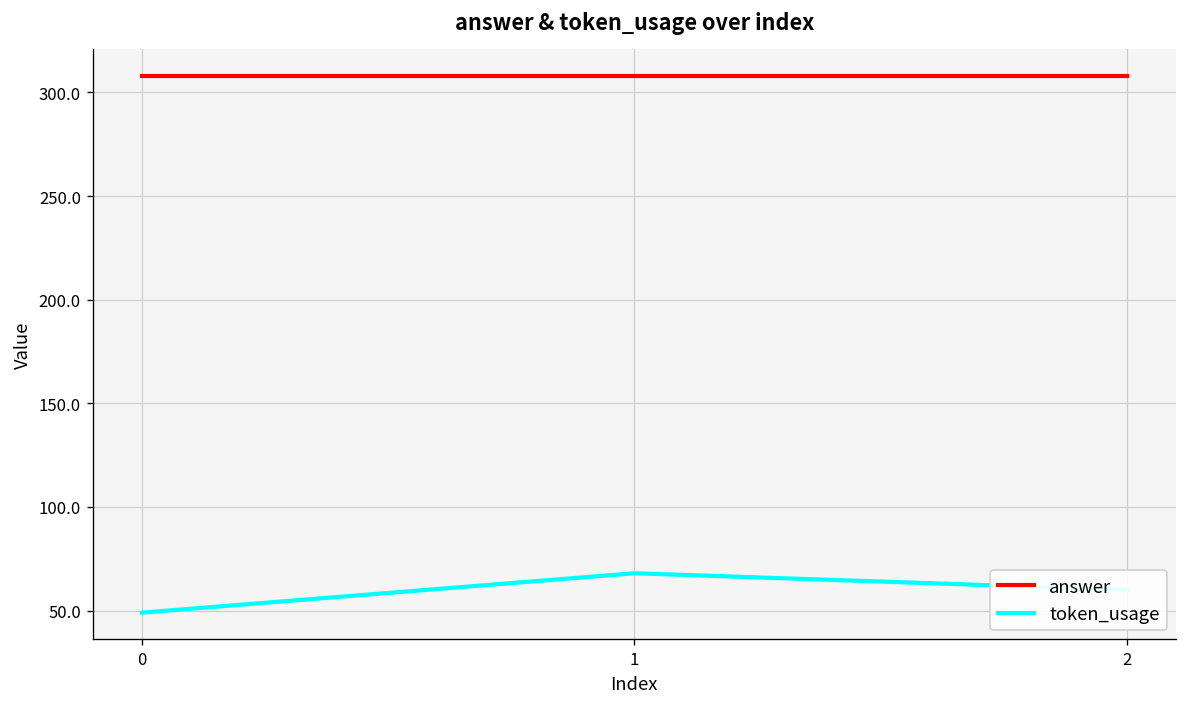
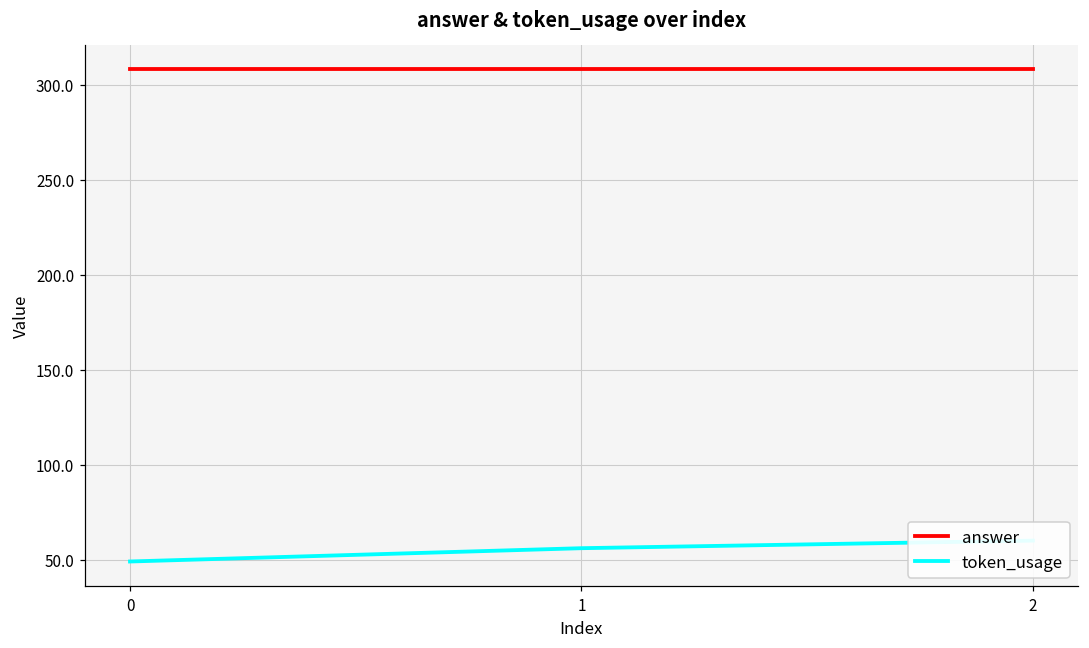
token_usage, 1: 68 -> 56
